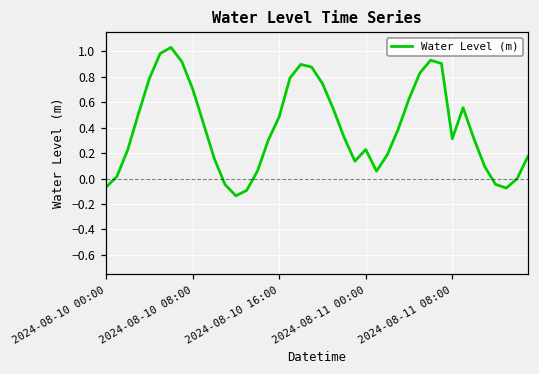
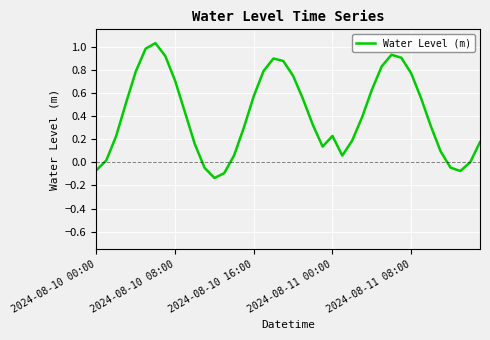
2024-08-10 16:00: 0.49 -> 0.57
2024-08-11 08:00: 0.31 -> 0.77
